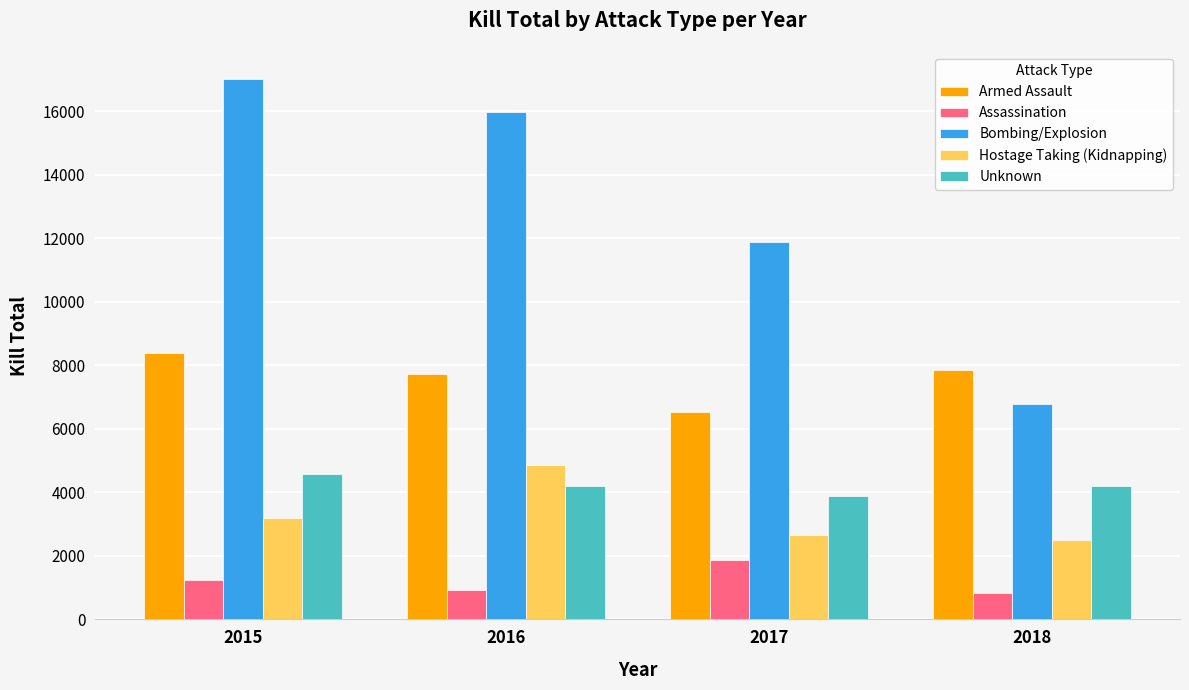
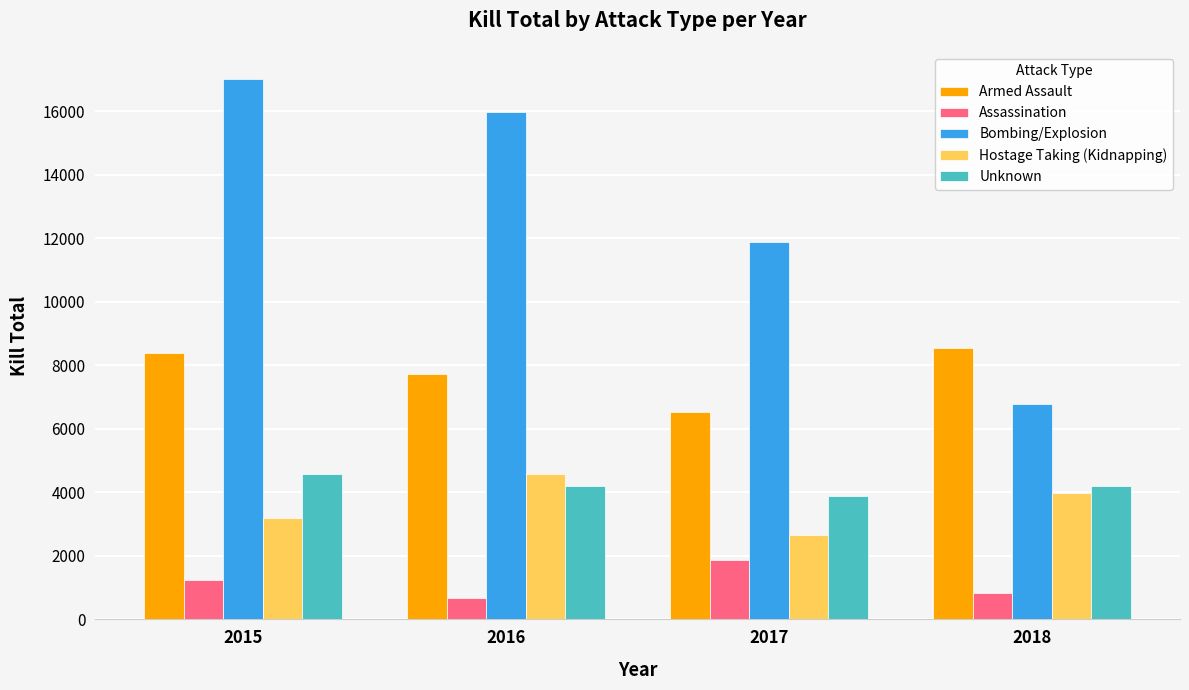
Assassination, 2016: 900 -> 700
Hostage Taking (Kidnapping), 2016: 4900 -> 4600
Armed Assault, 2018: 7900 -> 8500
Hostage Taking (Kidnapping), 2018: 2500 -> 4000
